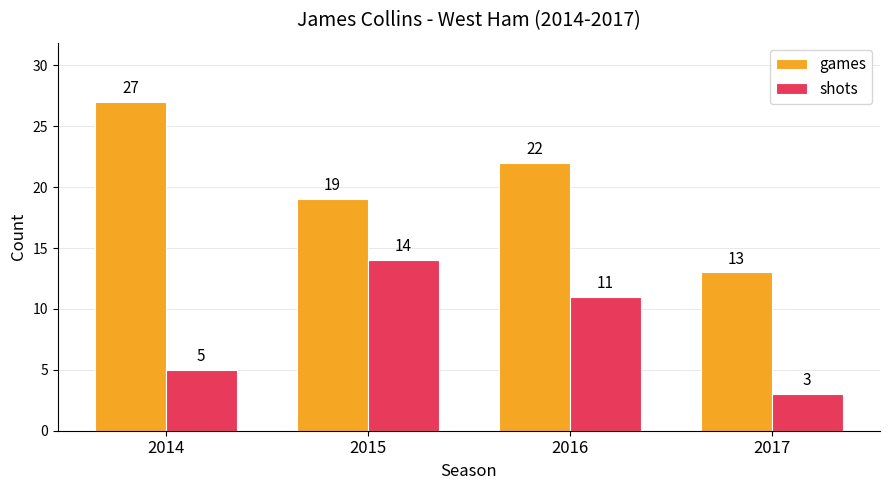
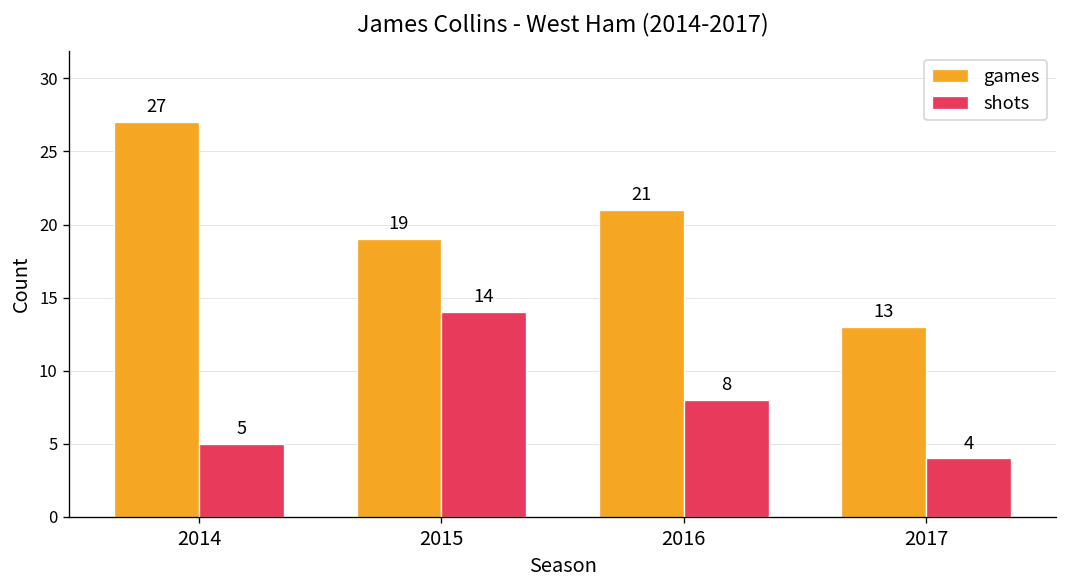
games, 2016: 22 -> 21
shots, 2016: 11 -> 8
shots, 2017: 3 -> 4
